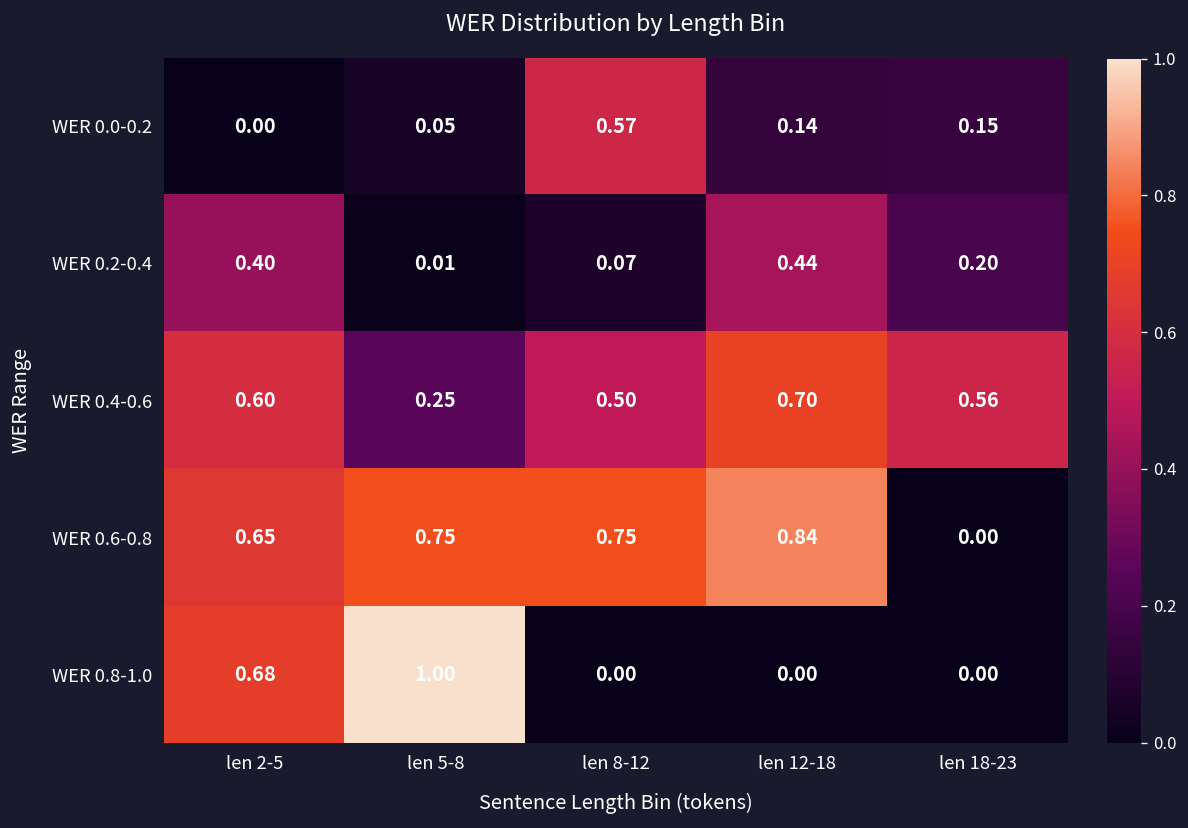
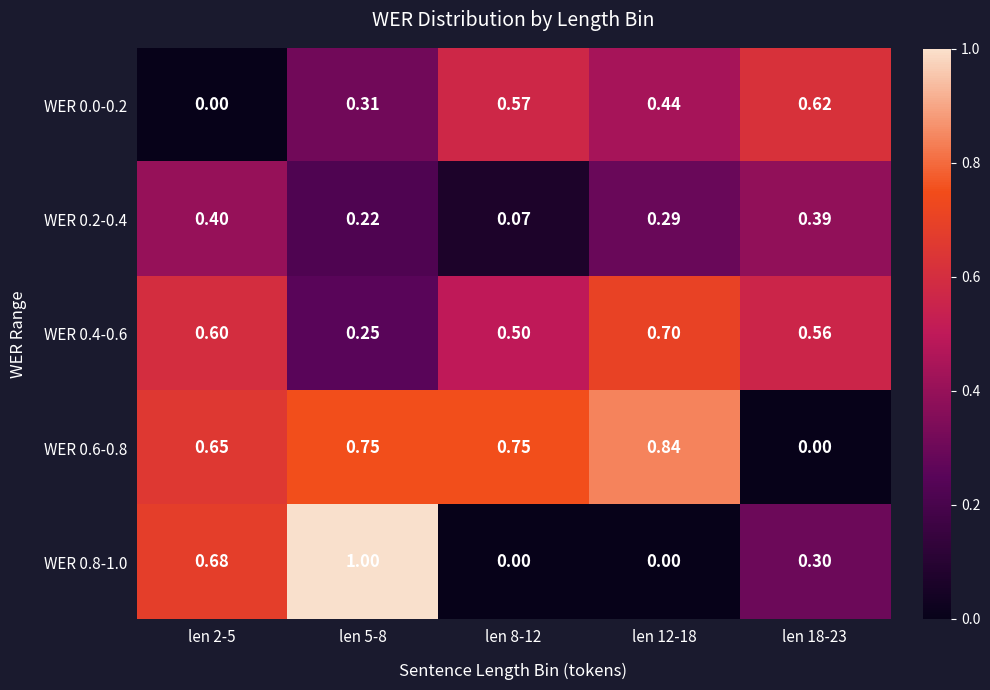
WER 0.0-0.2, len 5-8: 0.05 -> 0.31
WER 0.0-0.2, len 12-18: 0.14 -> 0.44
WER 0.0-0.2, len 18-23: 0.15 -> 0.62
WER 0.2-0.4, len 5-8: 0.01 -> 0.22
WER 0.2-0.4, len 12-18: 0.44 -> 0.29
WER 0.2-0.4, len 18-23: 0.20 -> 0.39
WER 0.8-1.0, len 18-23: 0.00 -> 0.30
